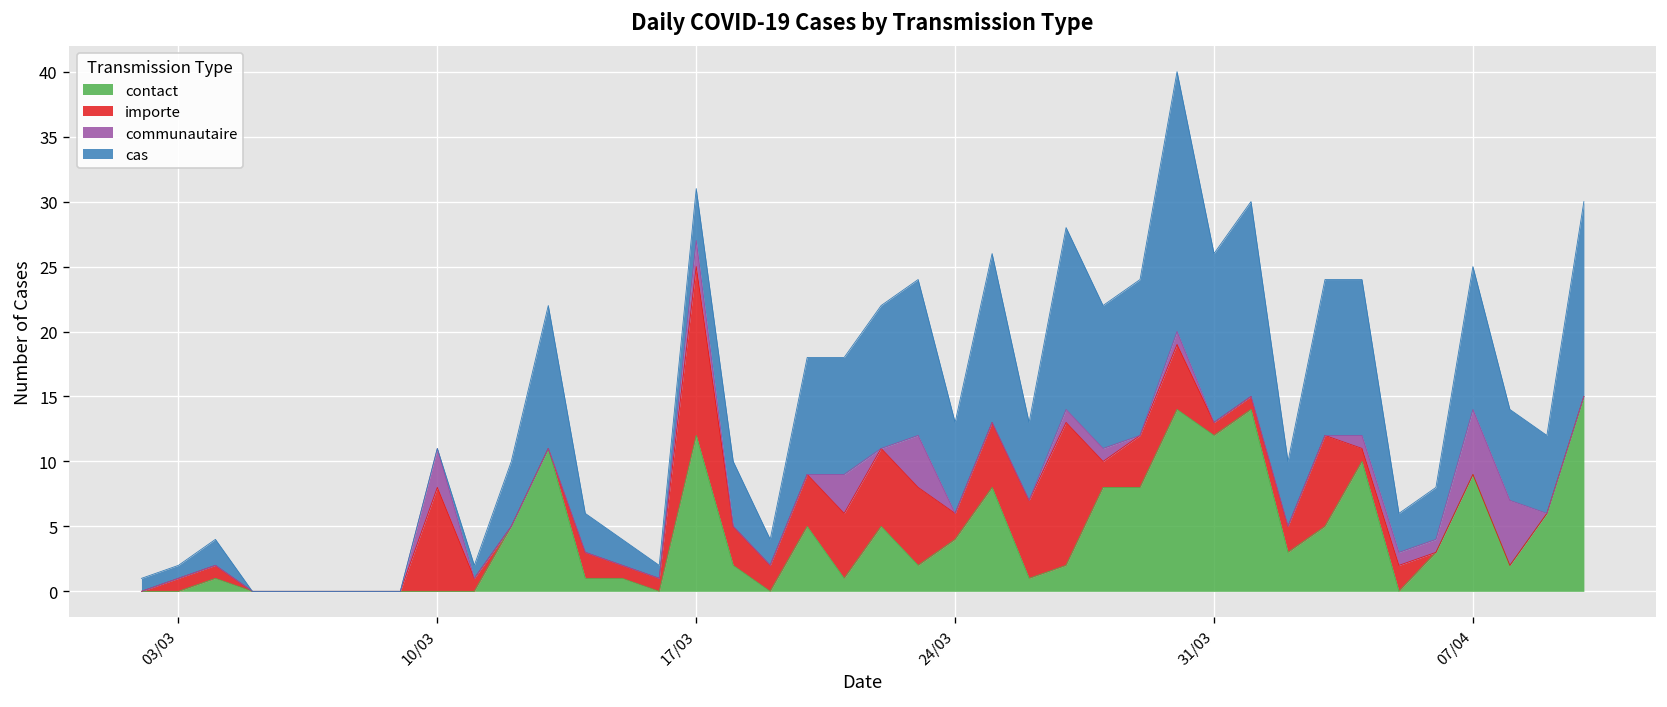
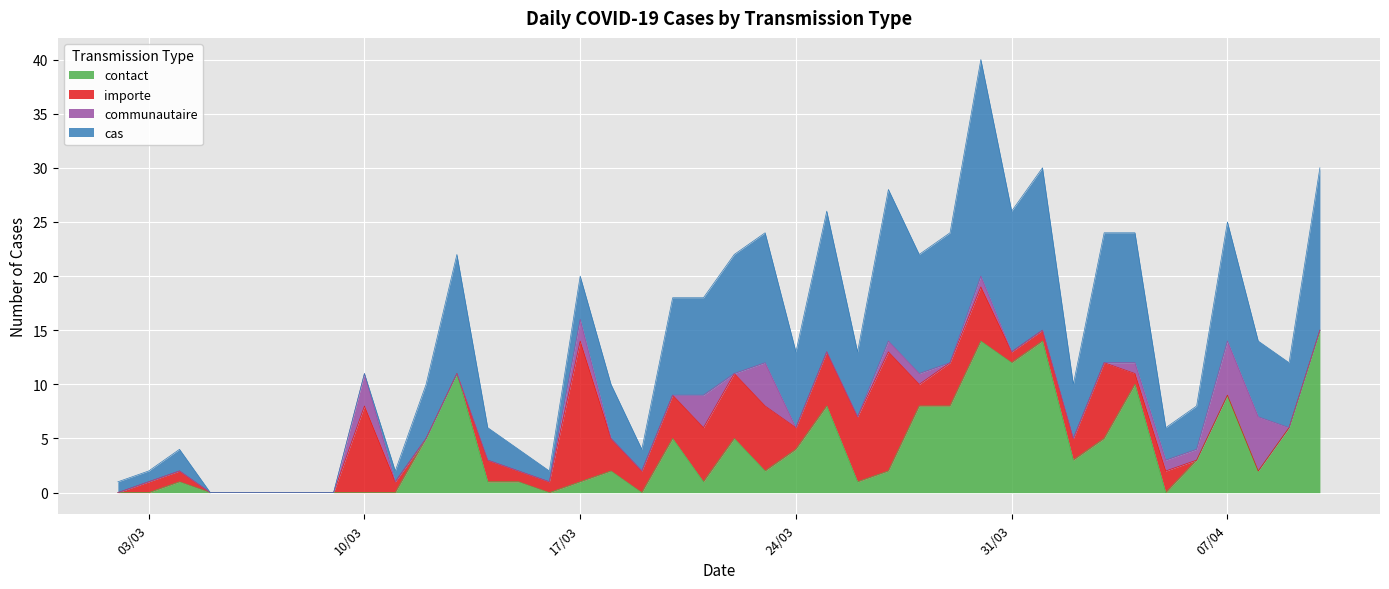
contact, 17/03: 12 -> 1
